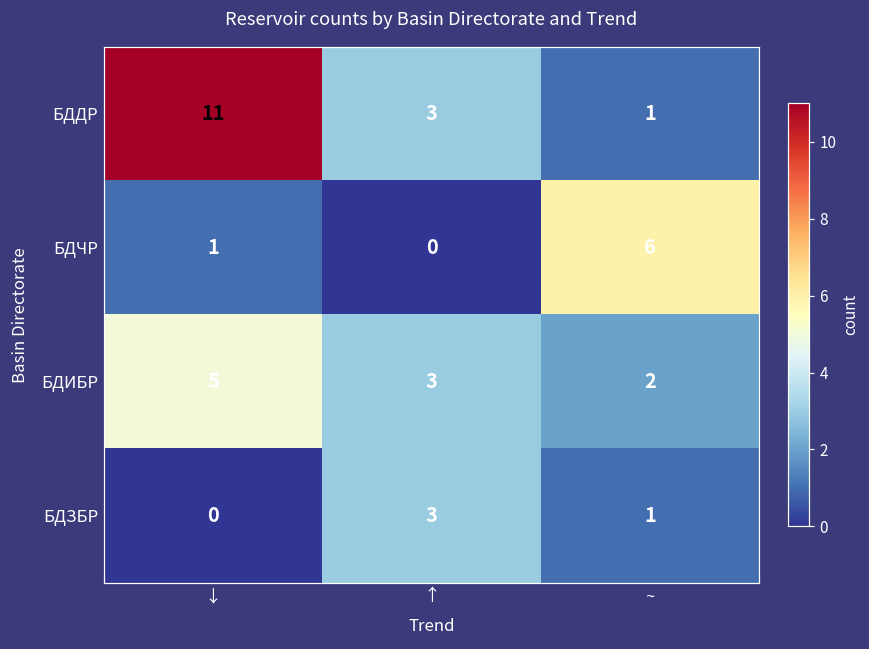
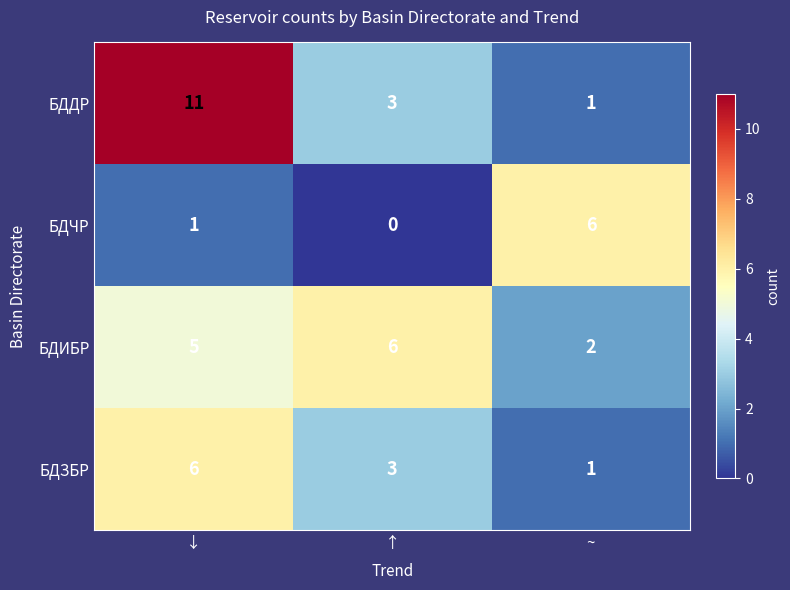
БДИБР, ↑: 3 -> 6
БДЗБР, ↓: 0 -> 6
